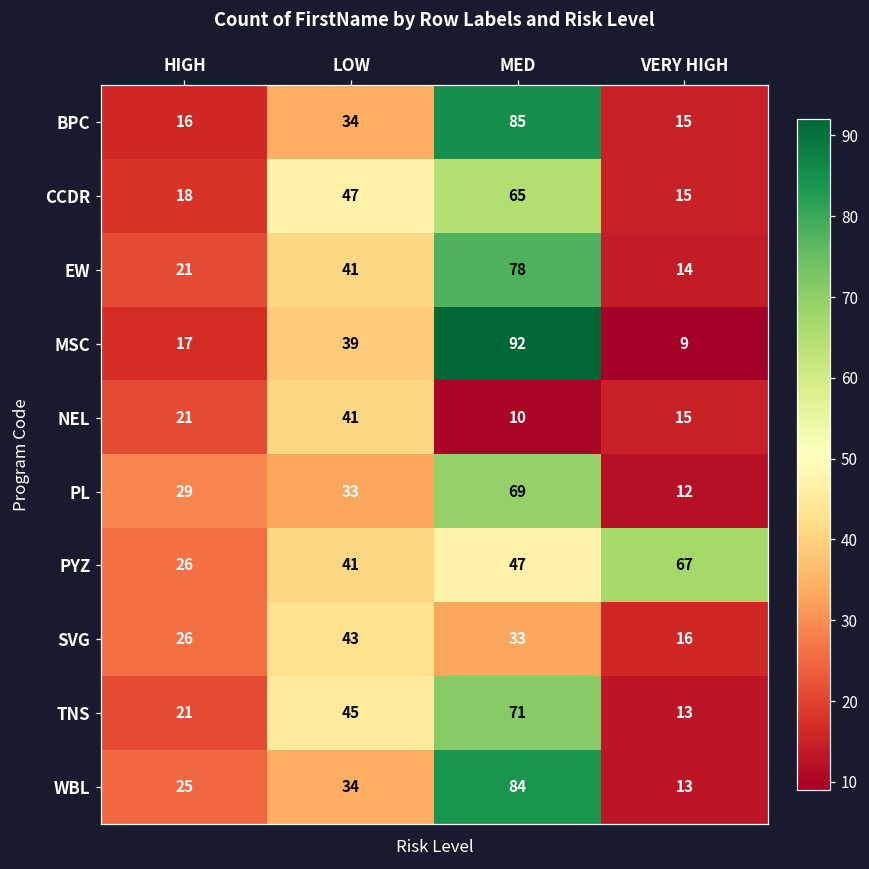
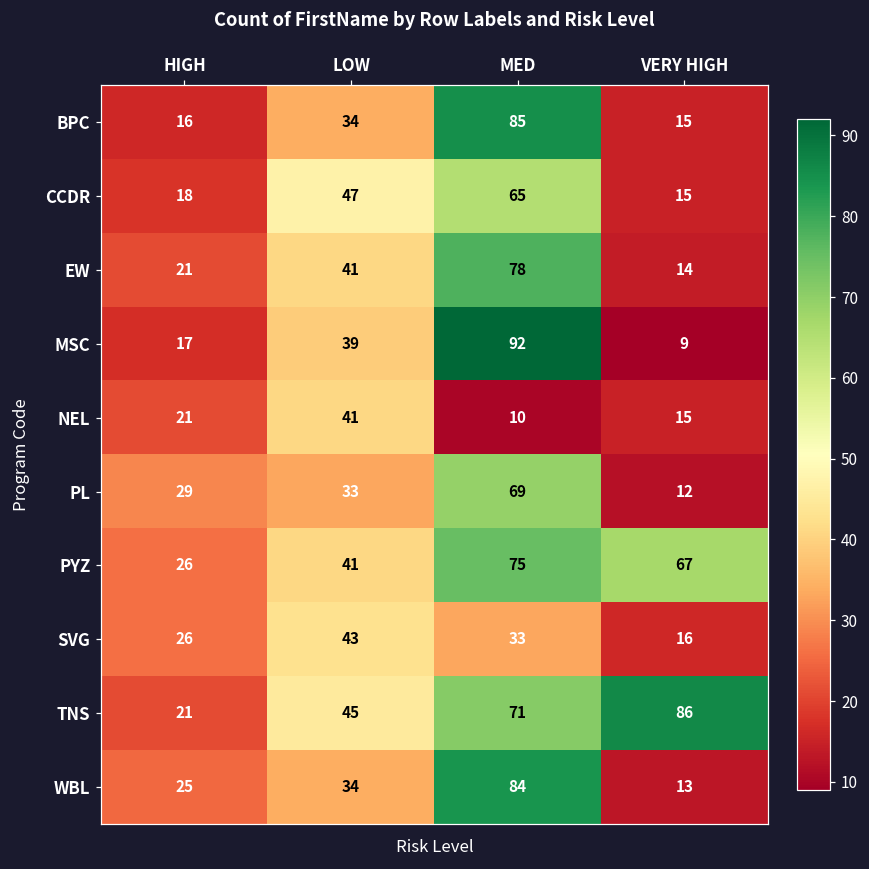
PYZ, MED: 47 -> 75
TNS, VERY HIGH: 13 -> 86
